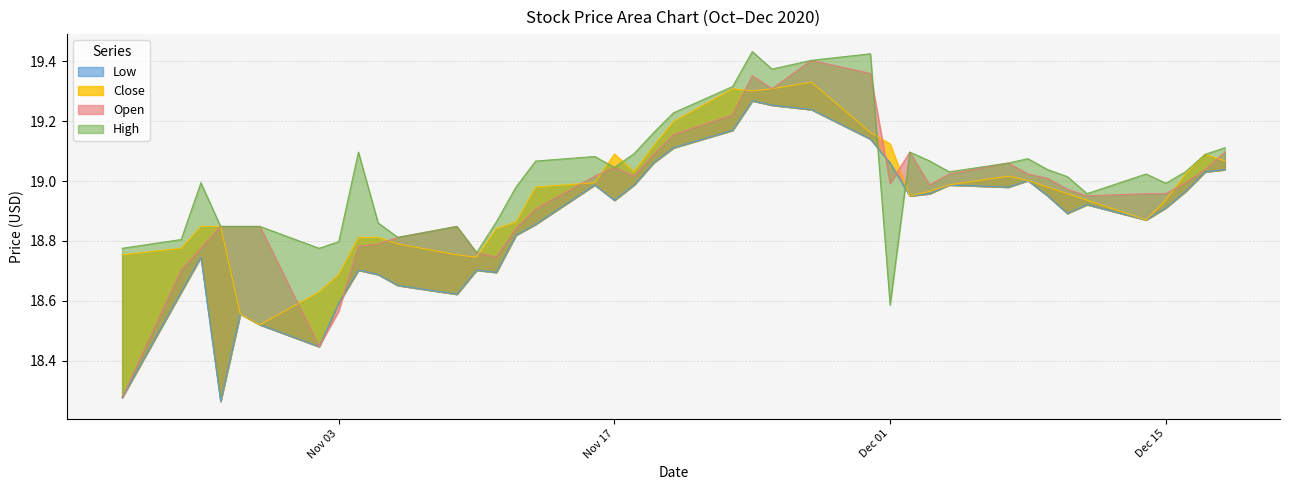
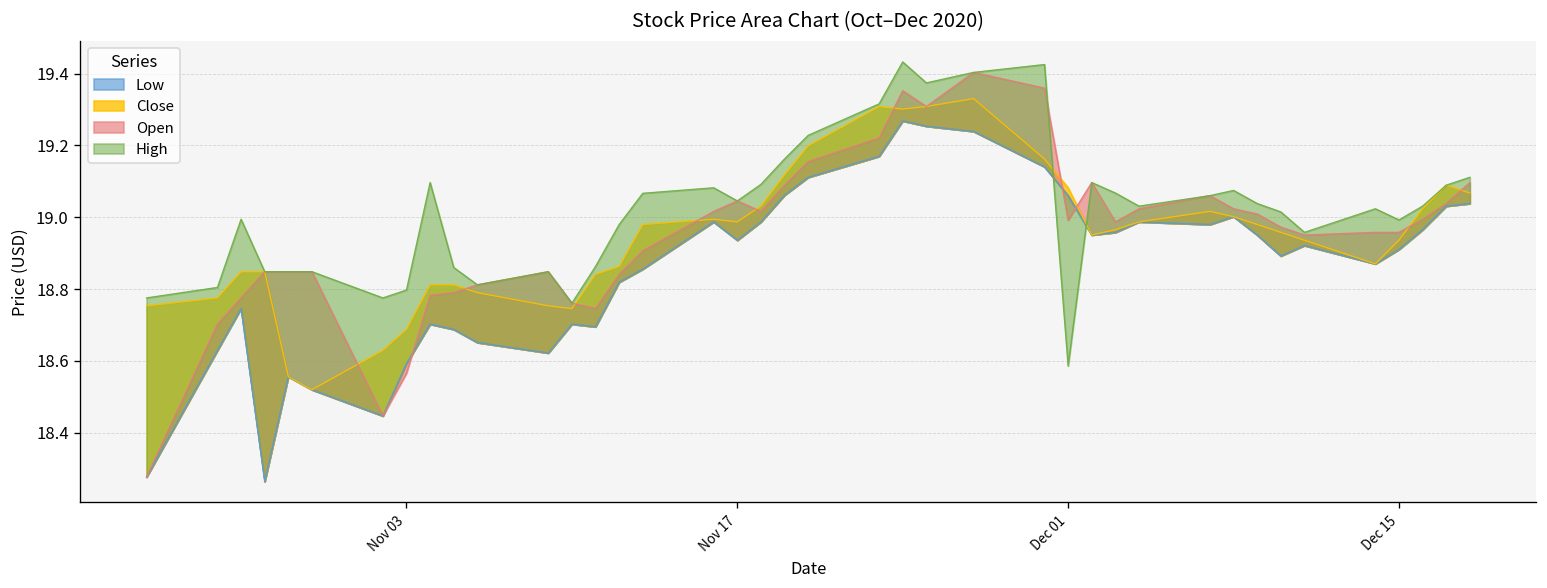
Close, Nov 17: 19.09 -> 18.99
Close, Dec 01: 19.12 -> 19.08
